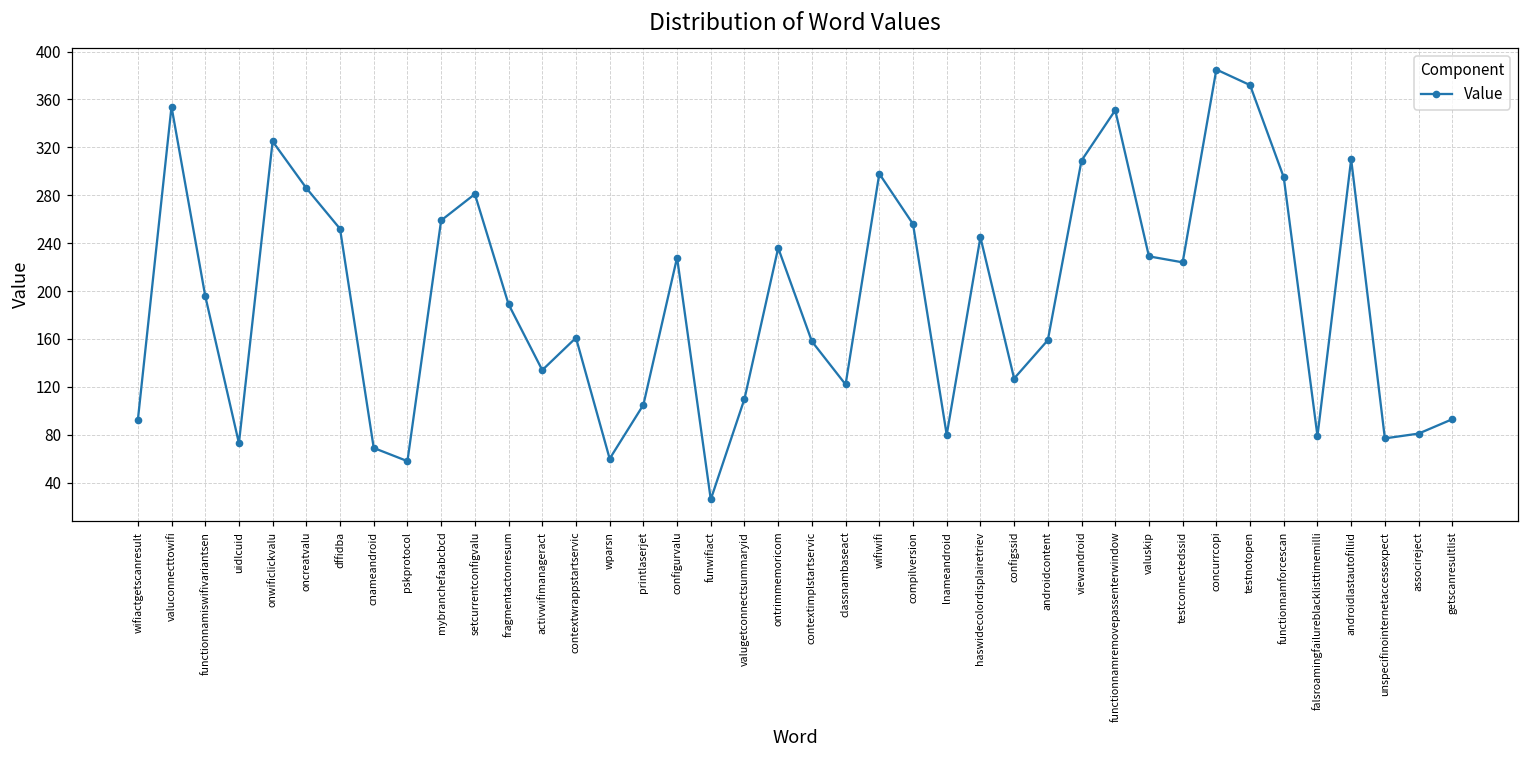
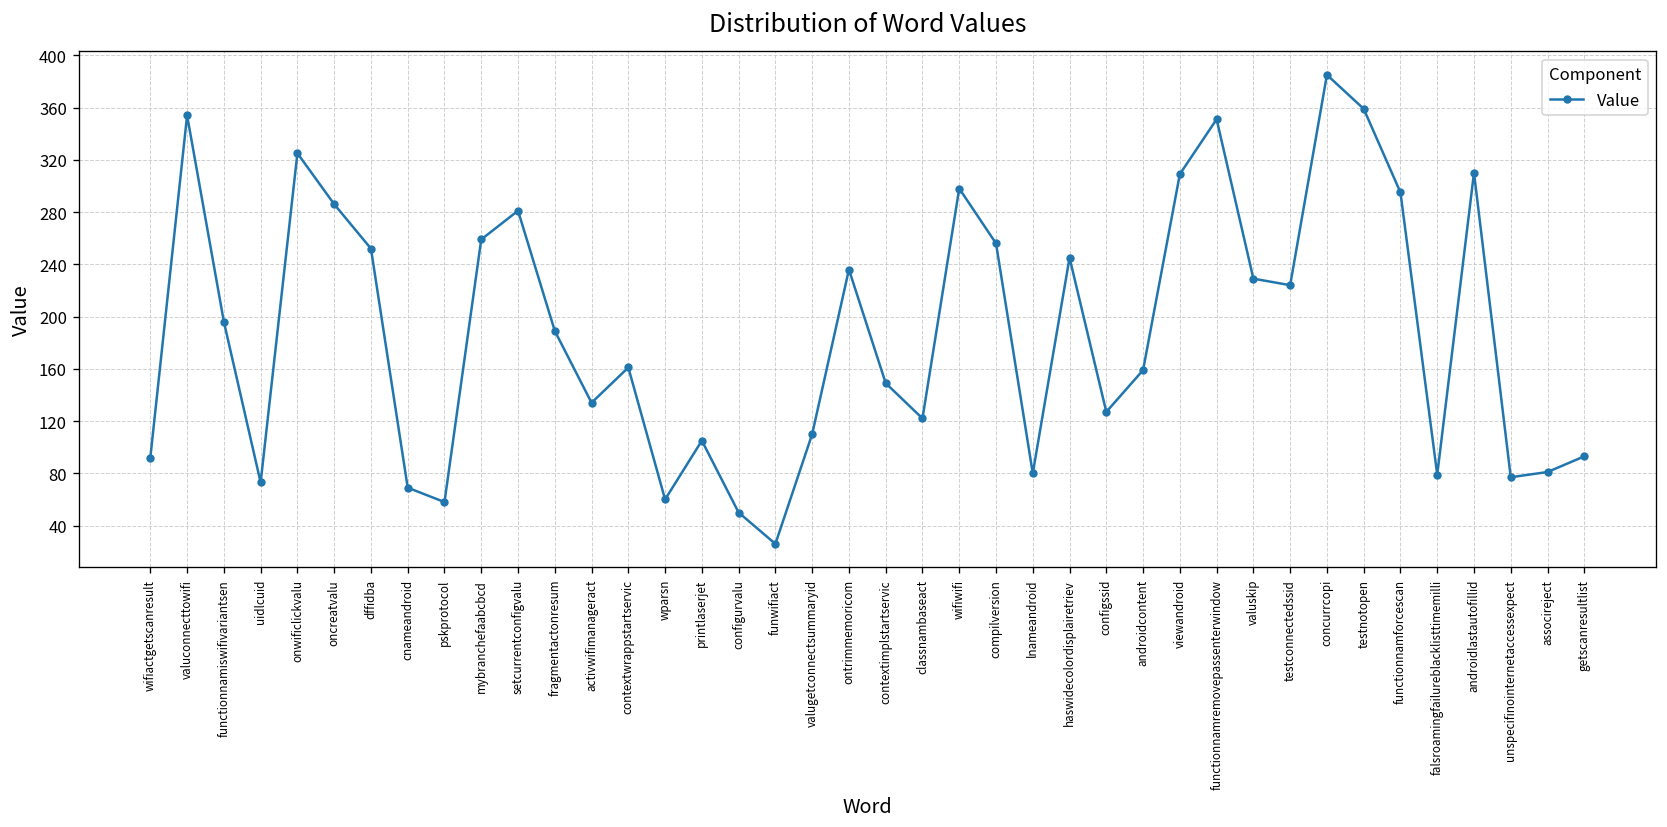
configurvalu: 228 -> 50
contextimplstartservic: 158 -> 149
testnotopen: 372 -> 359
